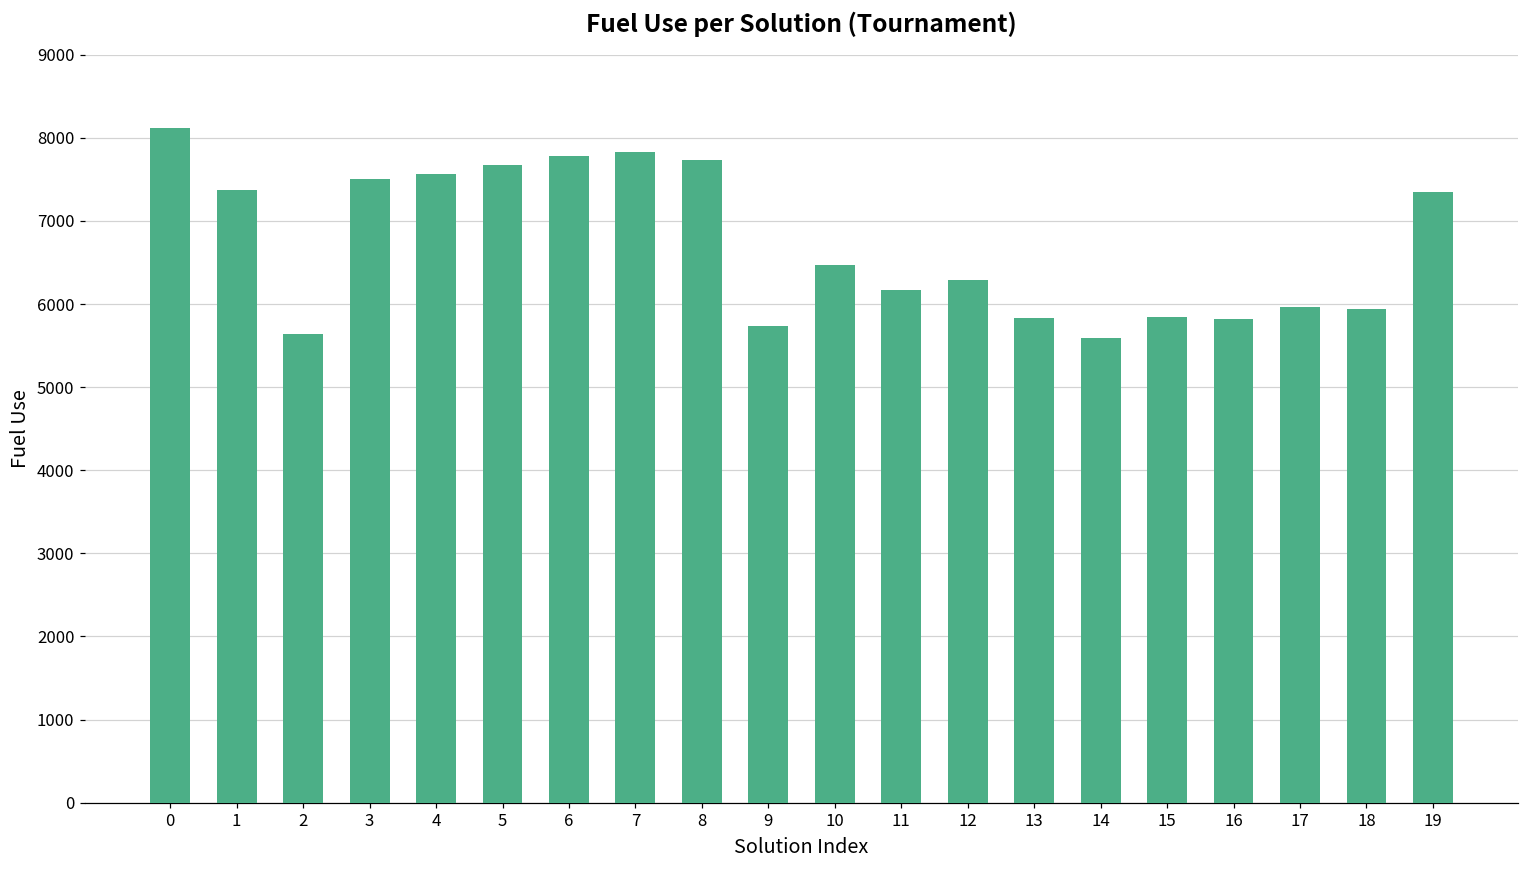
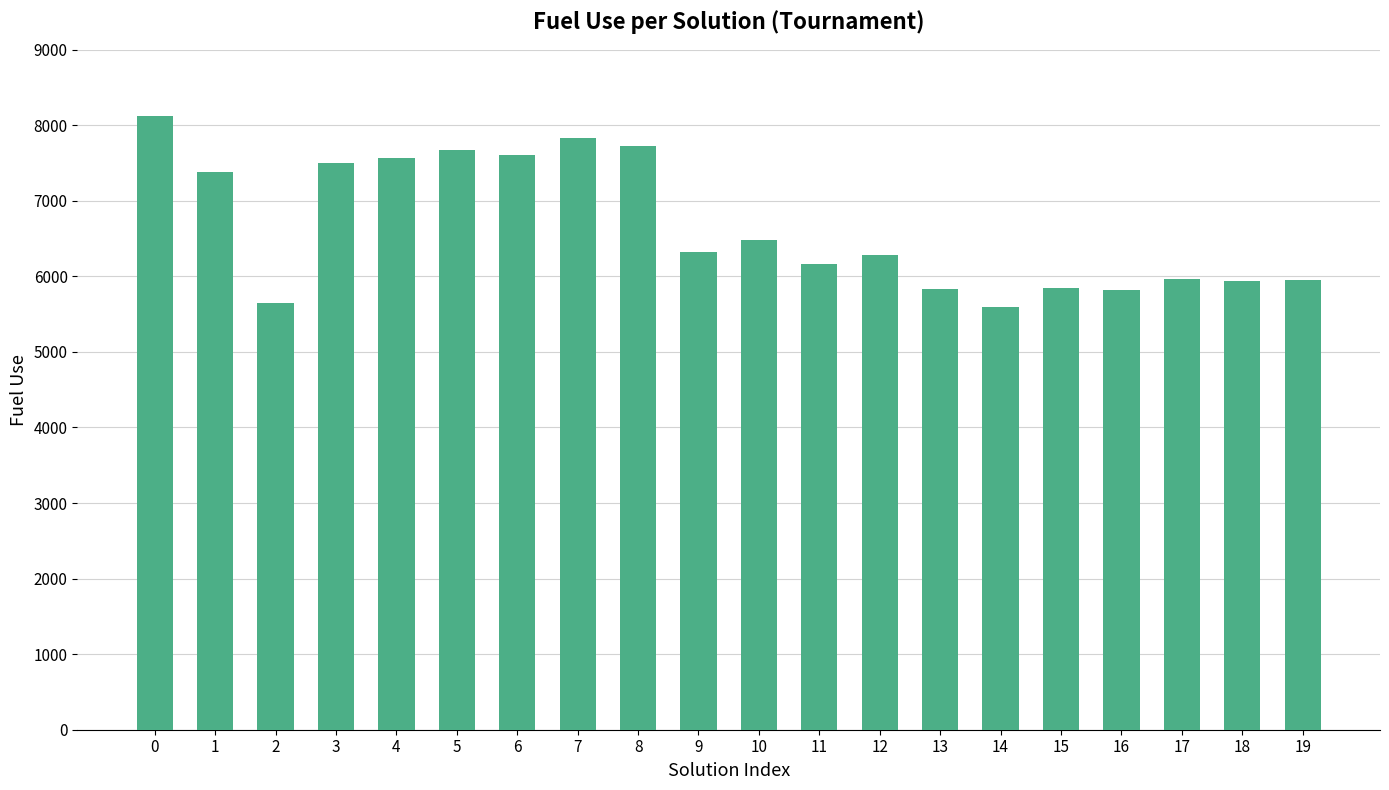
6: 7800 -> 7600
9: 5700 -> 6300
19: 7300 -> 5900
